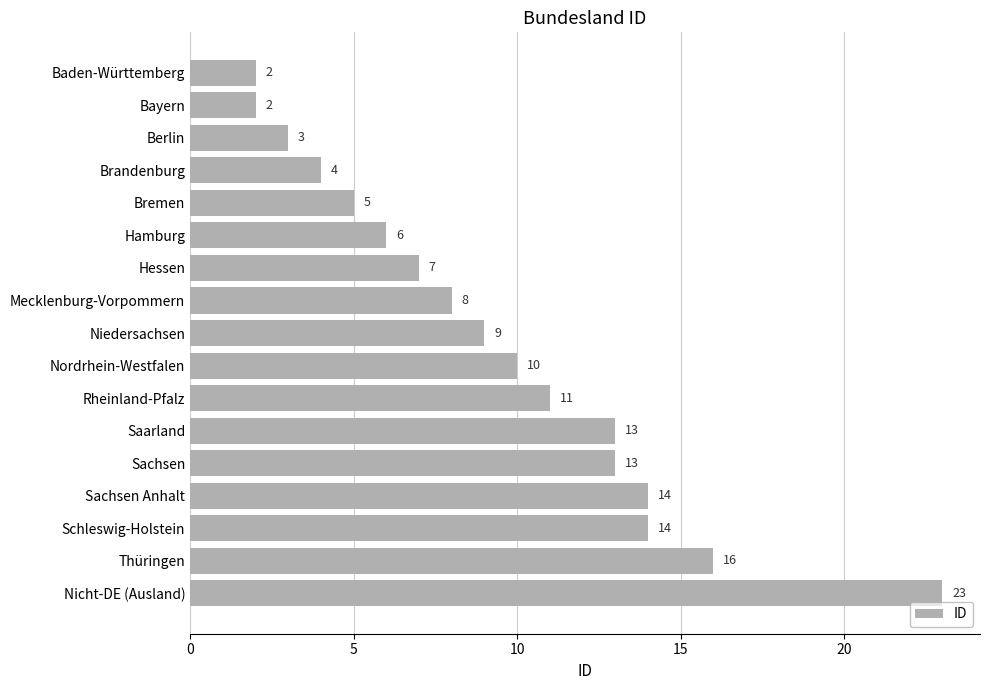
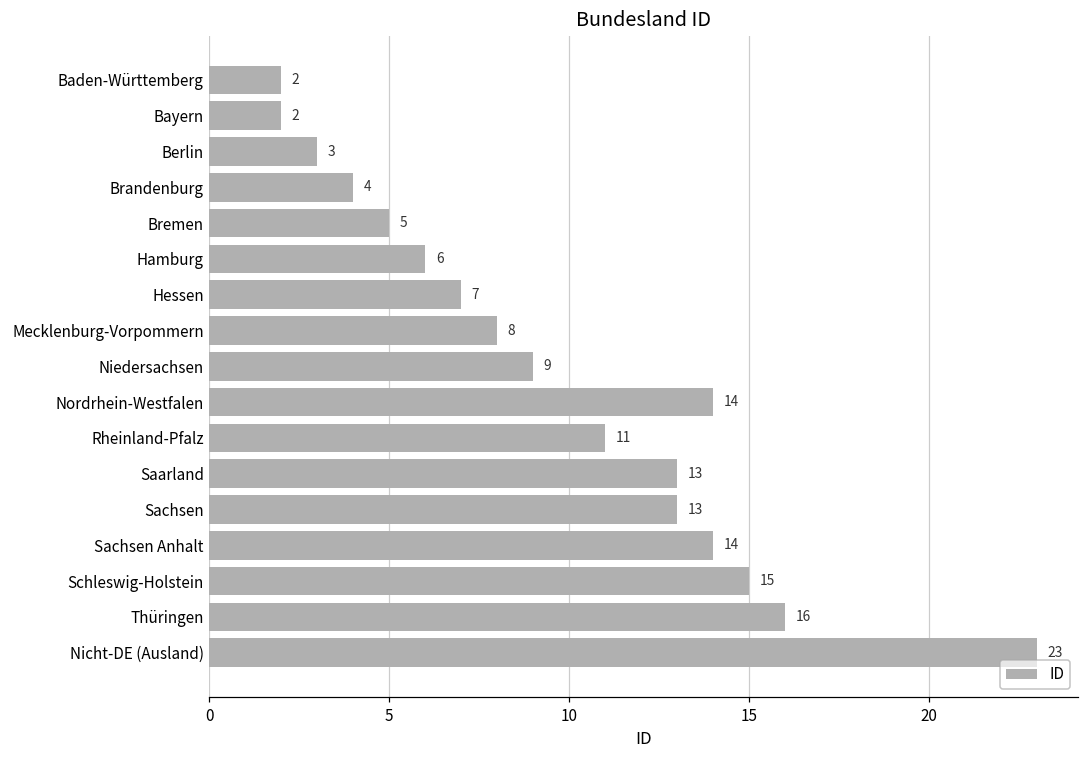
Nordrhein-Westfalen: 10 -> 14
Schleswig-Holstein: 14 -> 15
